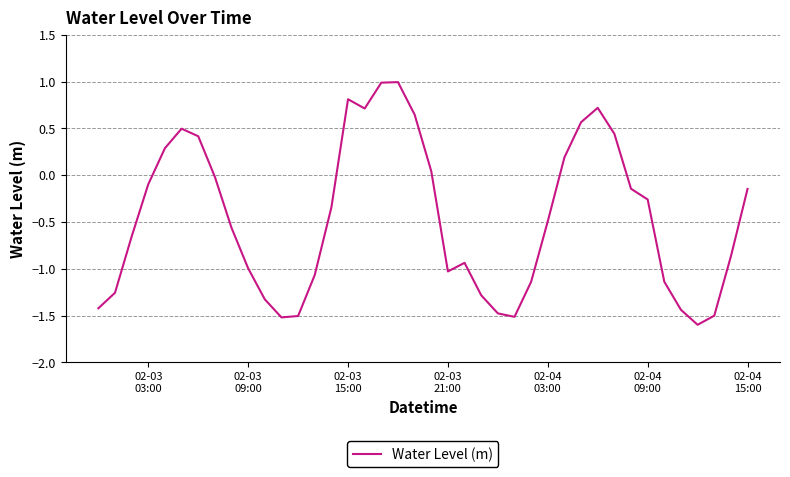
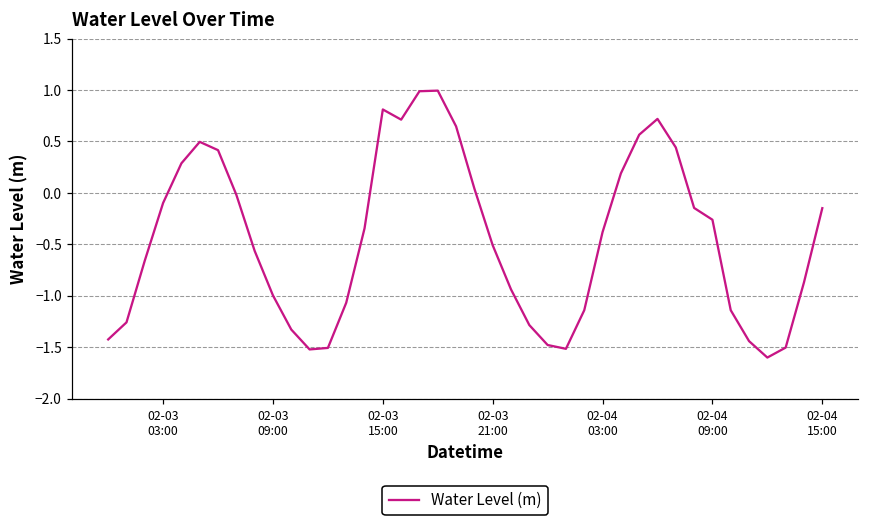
02-03 21:00: -1.0 -> -0.5
02-04 03:00: -0.5 -> -0.4
